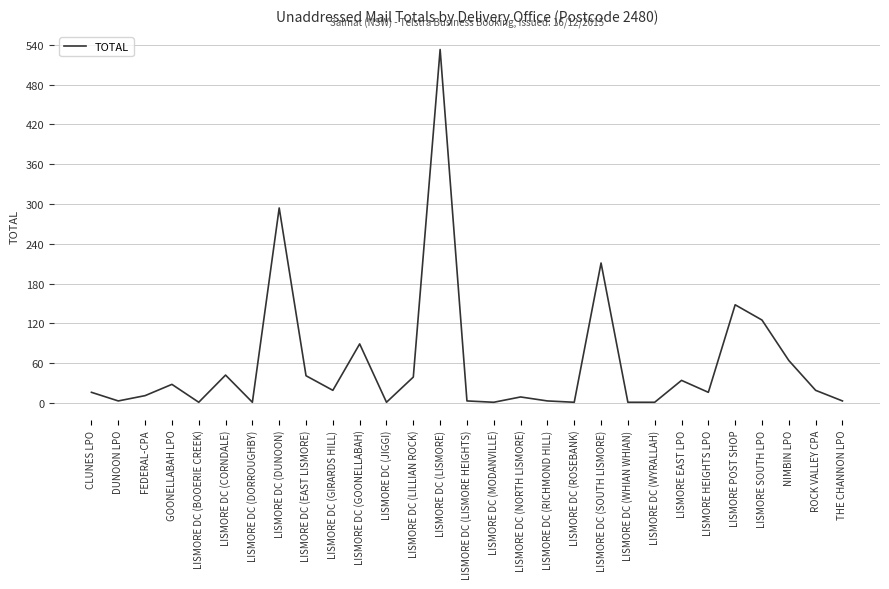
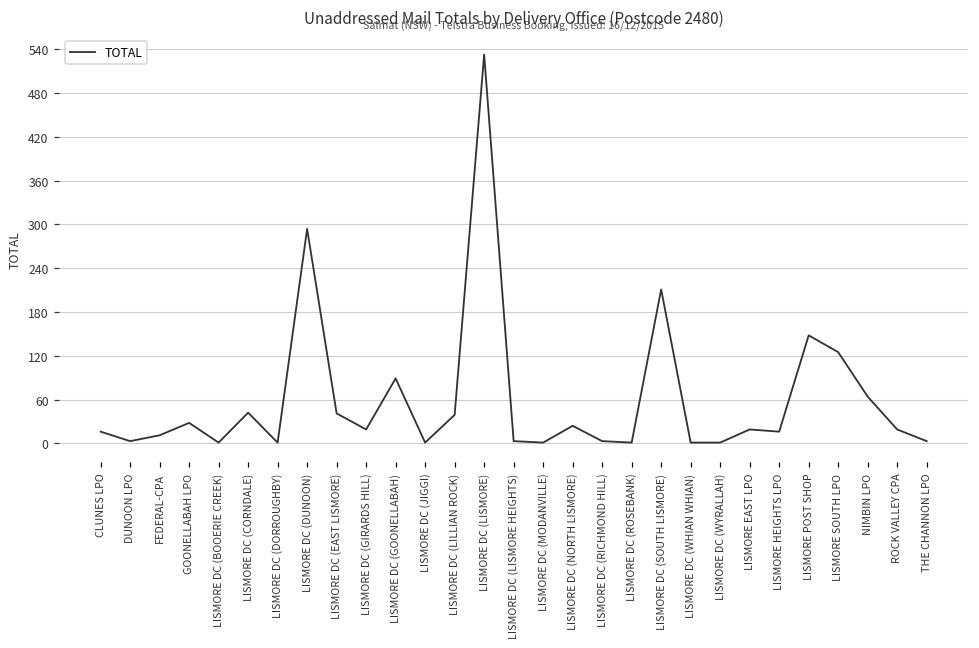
LISMORE DC (NORTH LISMORE): 10 -> 20
LISMORE EAST LPO: 30 -> 20
